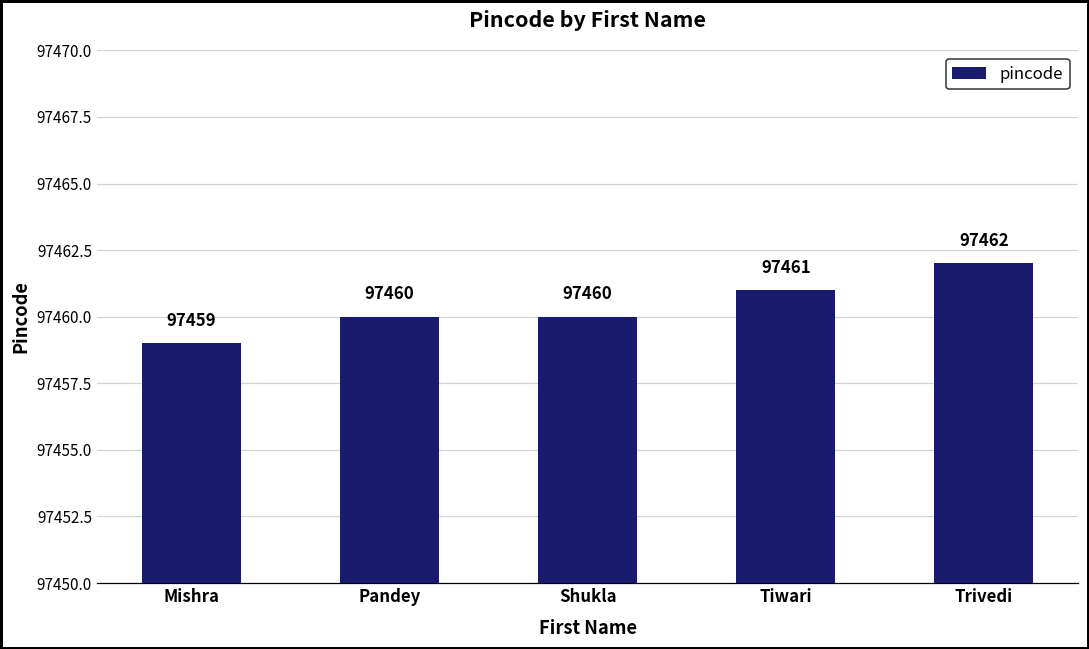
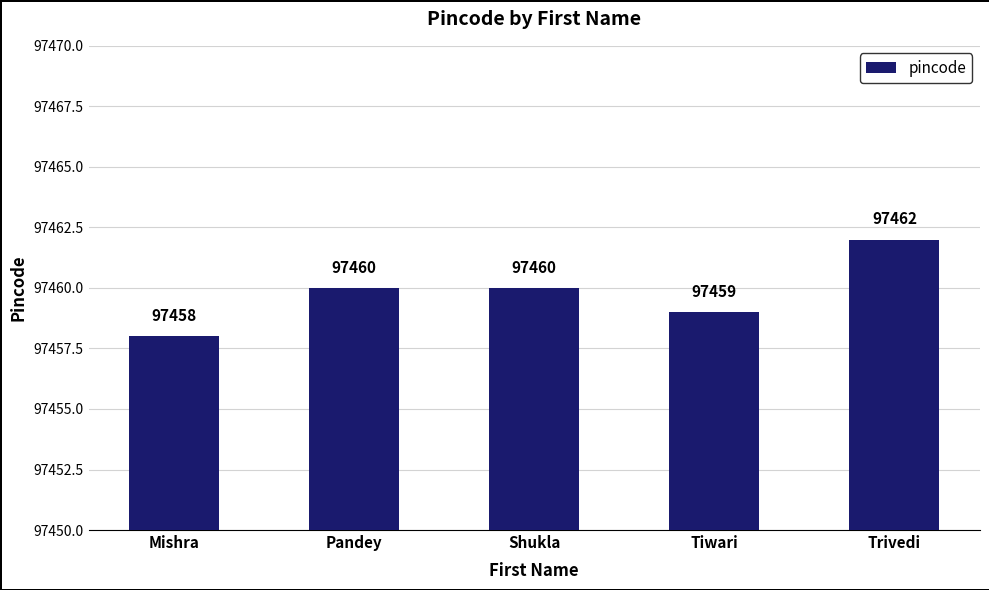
Mishra: 97459 -> 97458
Tiwari: 97461 -> 97459
